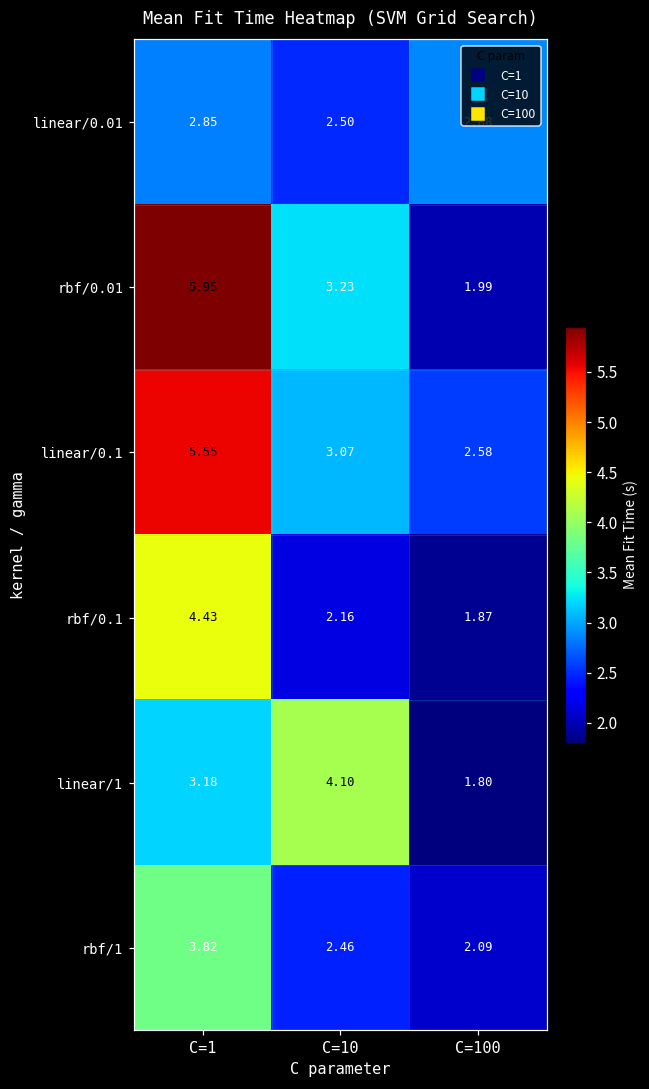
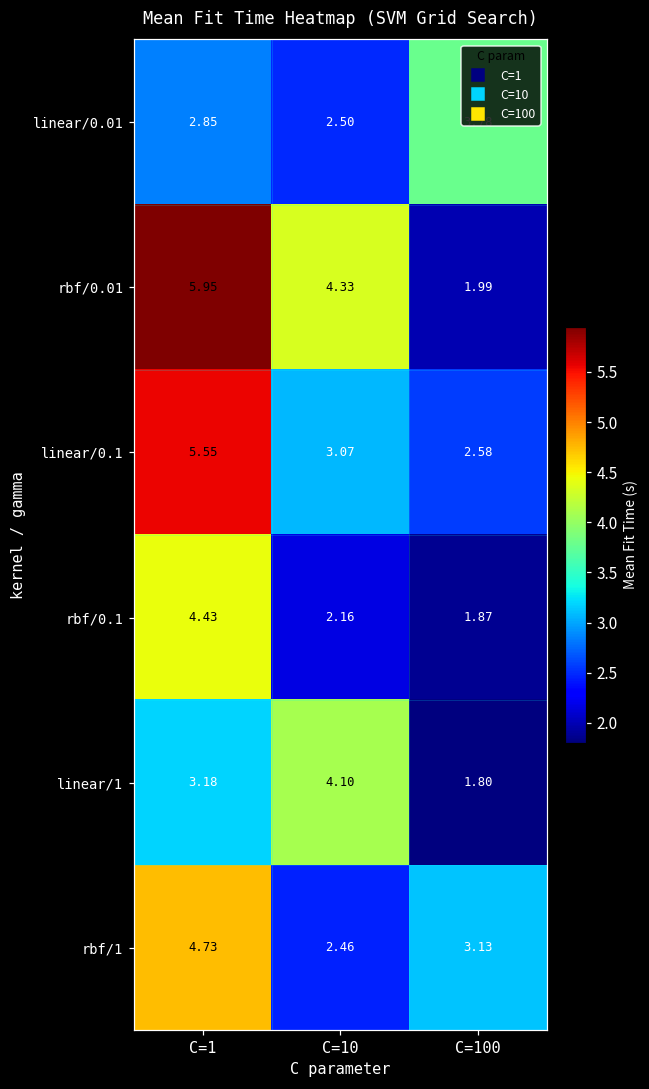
linear/0.01, C=100: 2.88 -> 3.78
rbf/0.01, C=10: 3.23 -> 4.33
rbf/1, C=1: 3.82 -> 4.73
rbf/1, C=100: 2.09 -> 3.13
